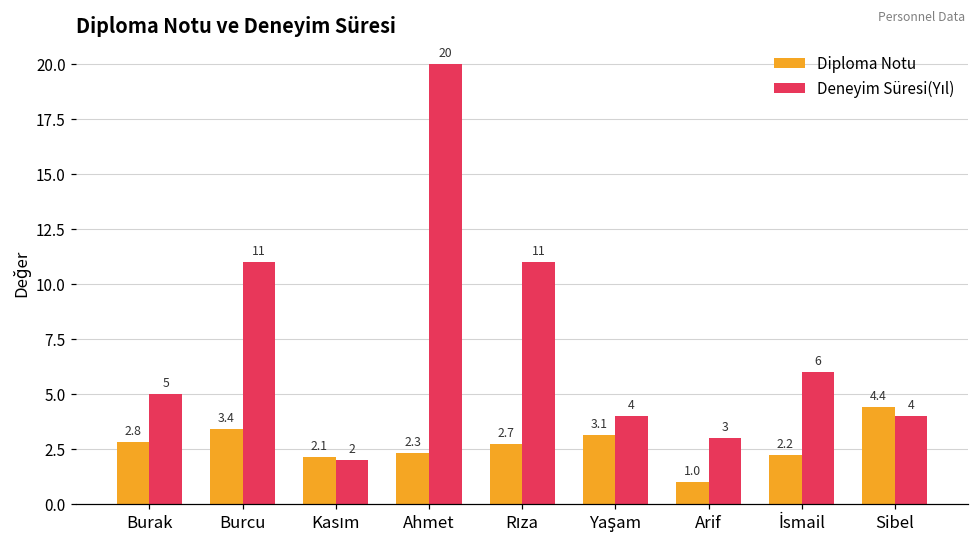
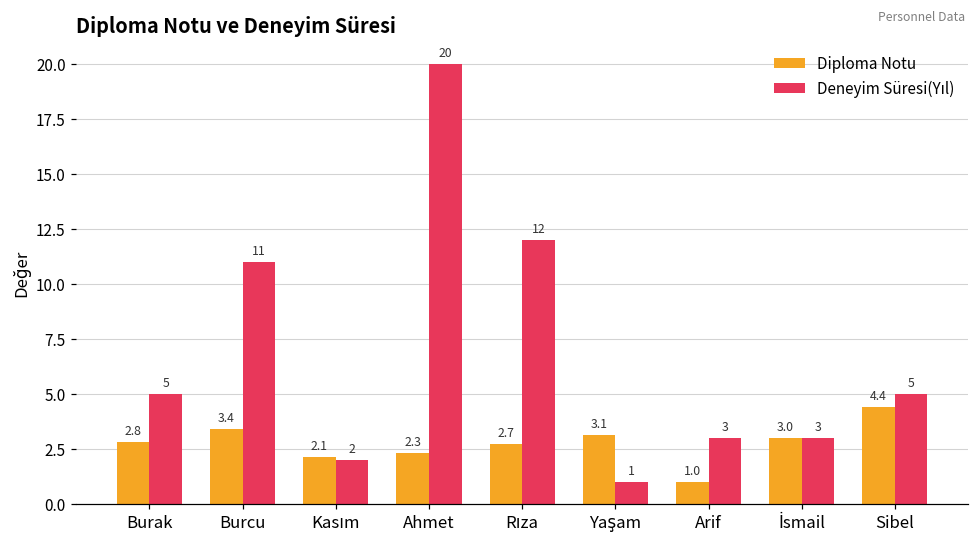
Deneyim Süresi(Yıl), Rıza: 11 -> 12
Deneyim Süresi(Yıl), Yaşam: 4 -> 1
Diploma Notu, İsmail: 2.2 -> 3.0
Deneyim Süresi(Yıl), İsmail: 6 -> 3
Deneyim Süresi(Yıl), Sibel: 4 -> 5
